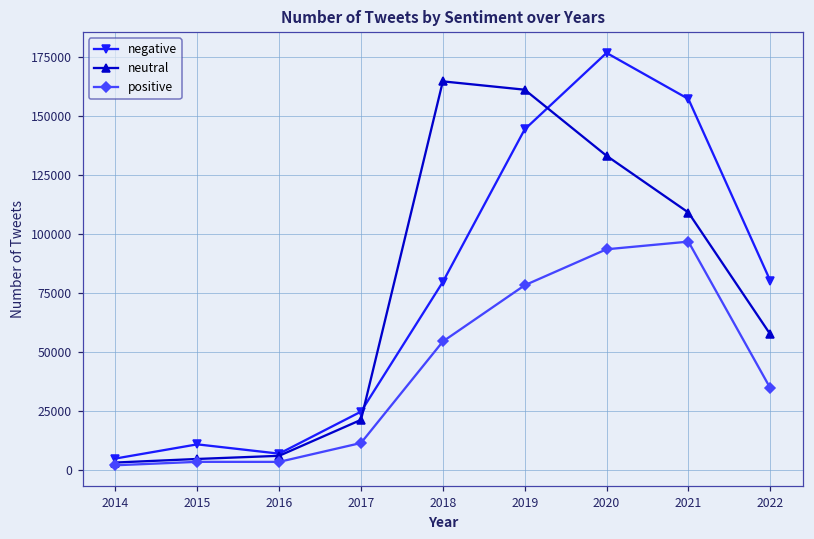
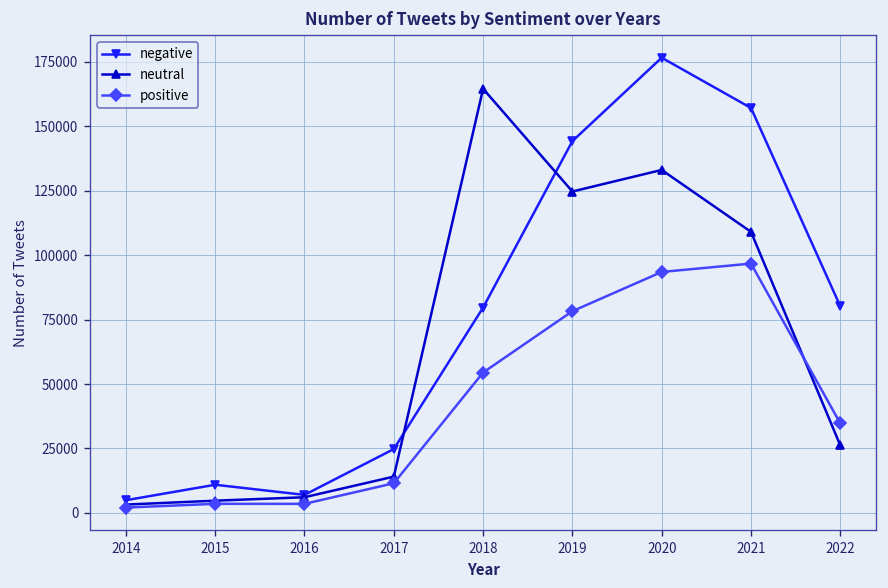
neutral, 2017: 21000 -> 14000
neutral, 2019: 161000 -> 125000
neutral, 2022: 58000 -> 26000
